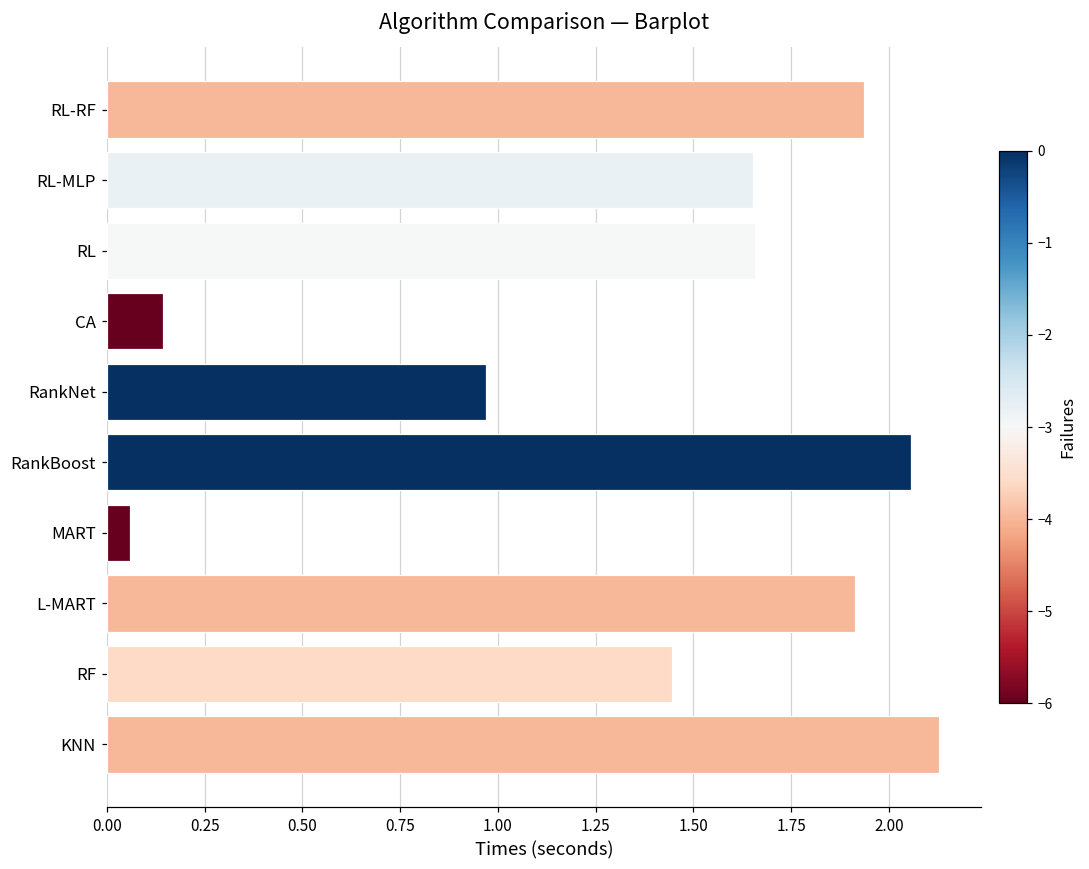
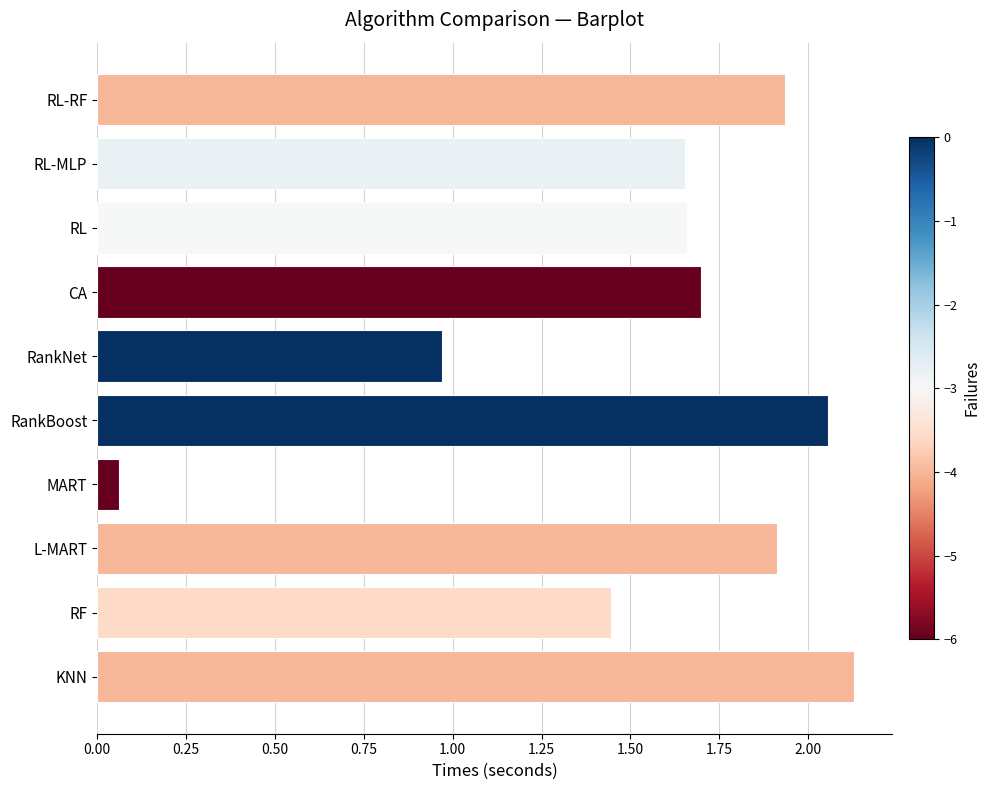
CA: 0.14 -> 1.70
